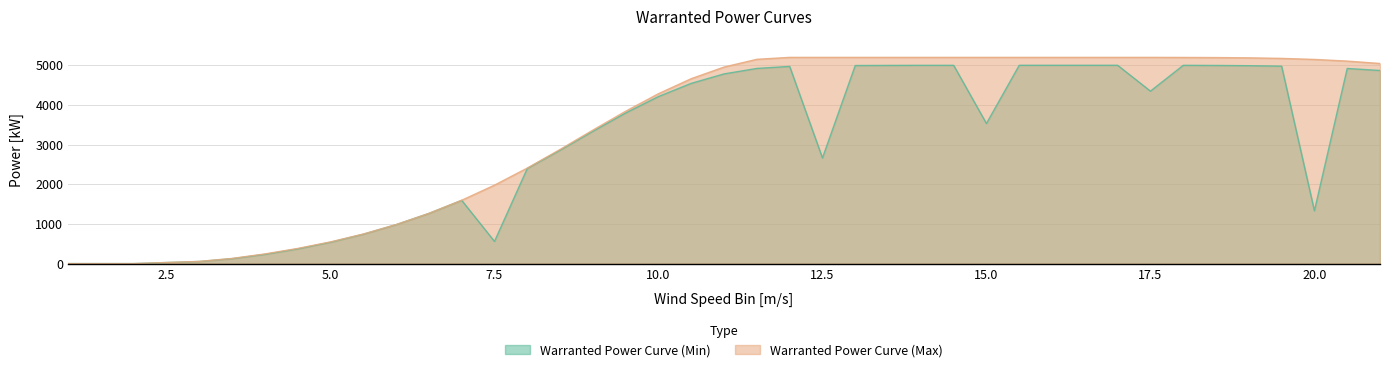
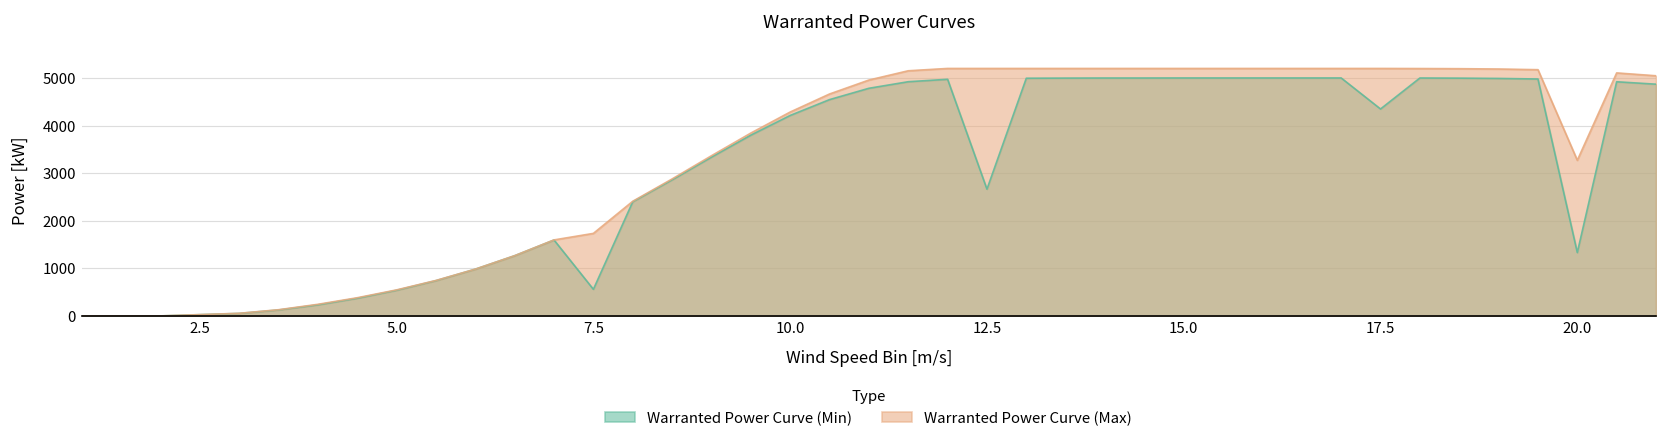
Warranted Power Curve (Max), 7.5: 2000 -> 1700
Warranted Power Curve (Min), 15.0: 3500 -> 5000
Warranted Power Curve (Max), 20.0: 5100 -> 3300
